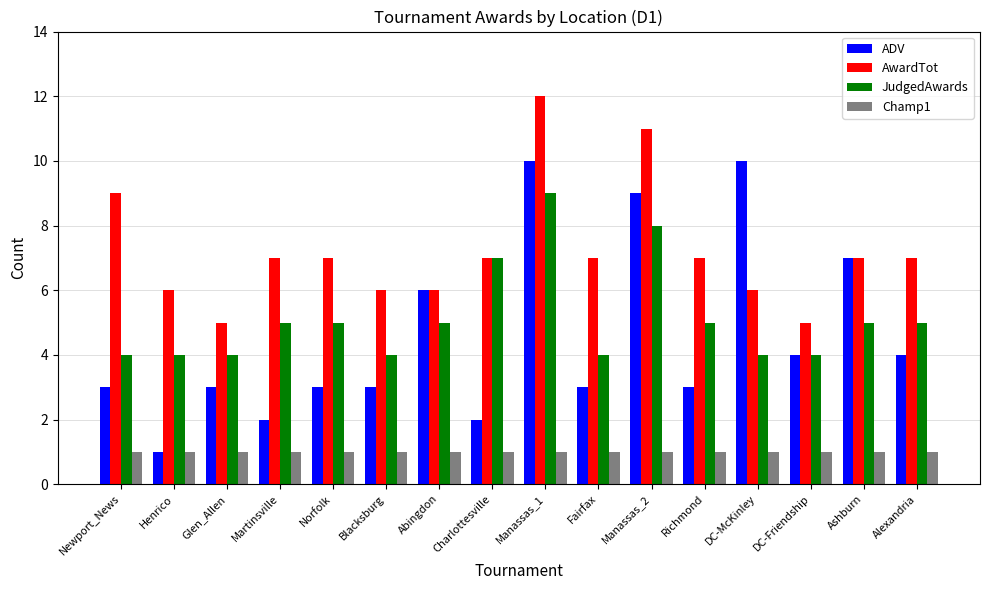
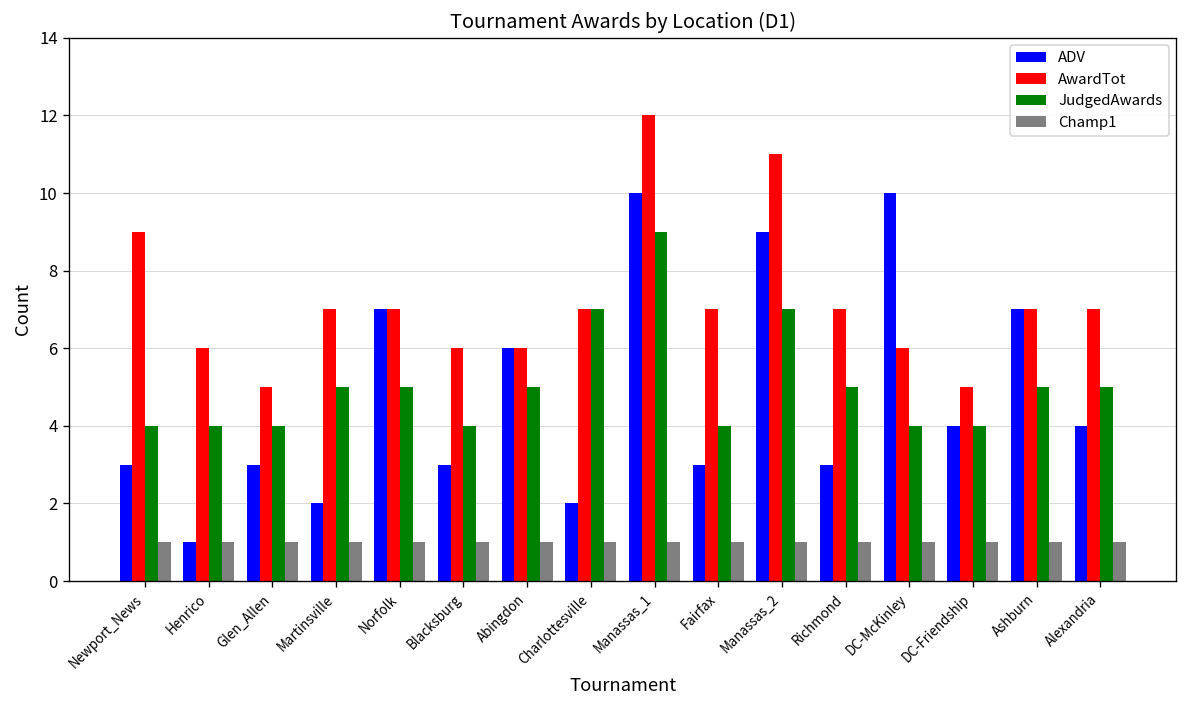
ADV, Norfolk: 3 -> 7
JudgedAwards, Manassas_2: 8 -> 7
